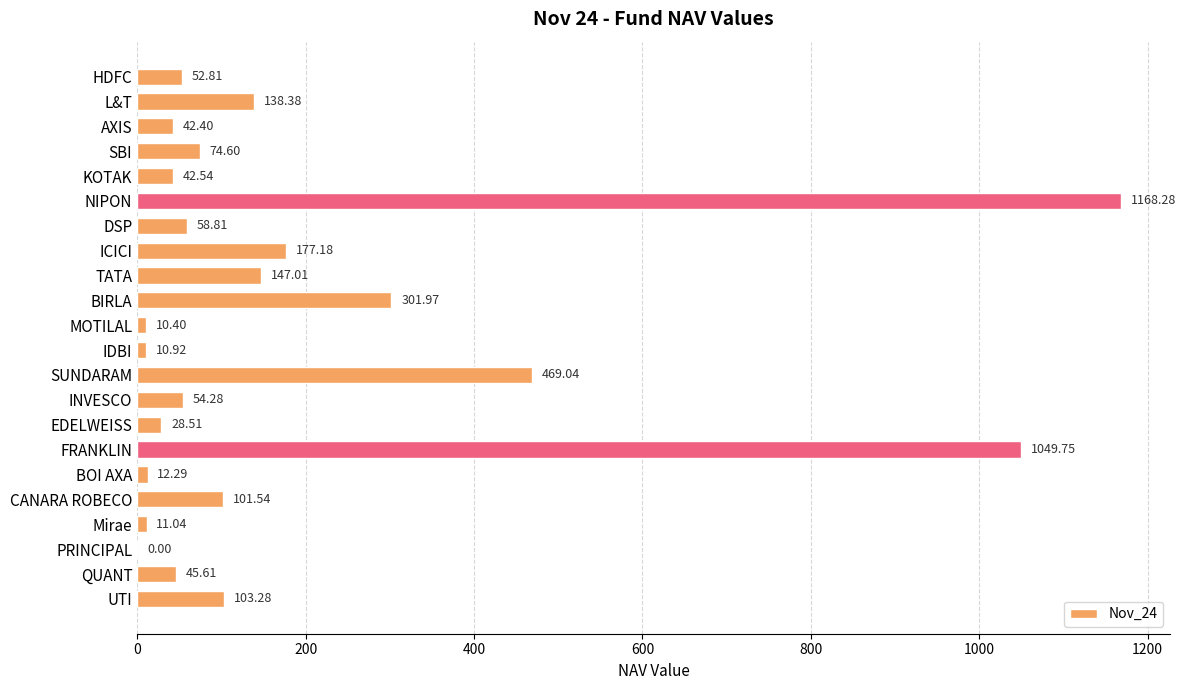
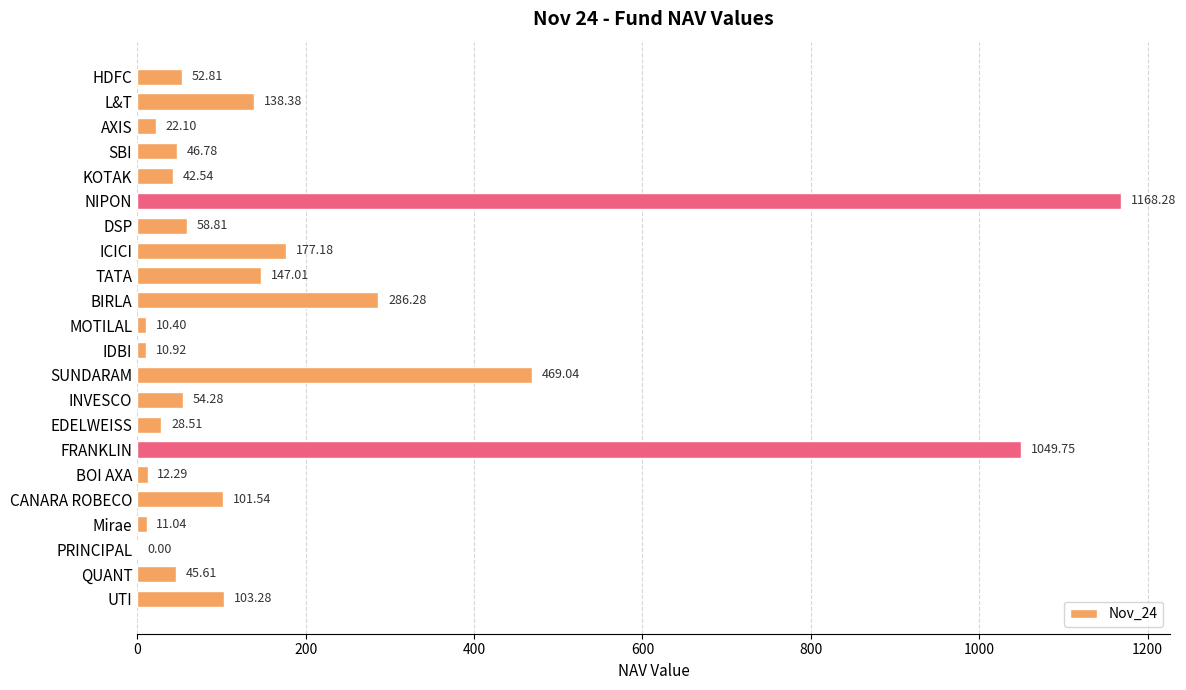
AXIS: 42.40 -> 22.10
SBI: 74.60 -> 46.78
BIRLA: 301.97 -> 286.28
